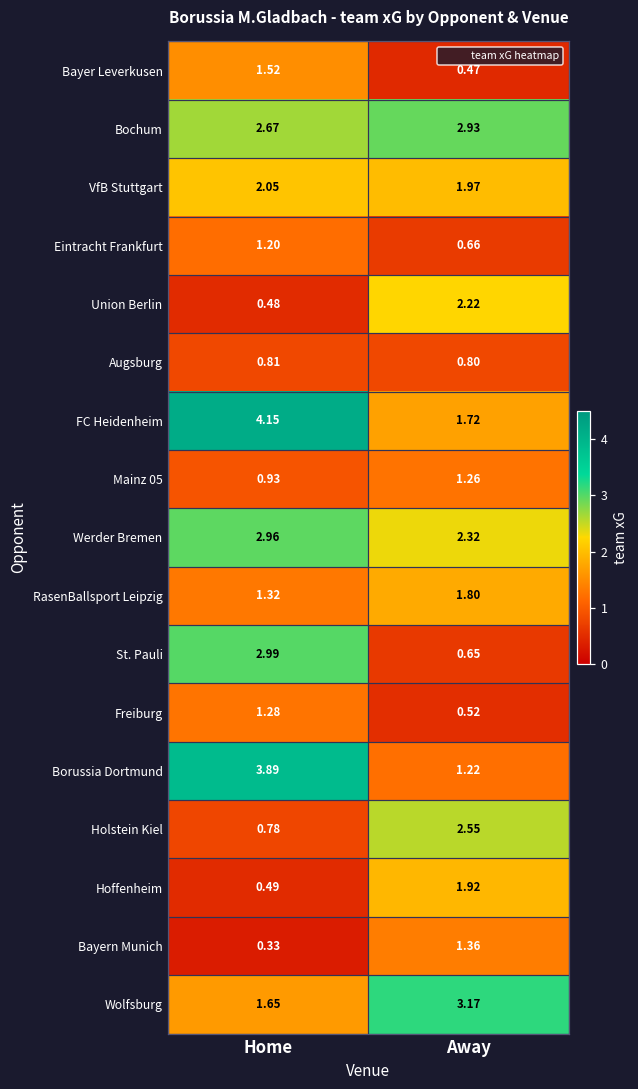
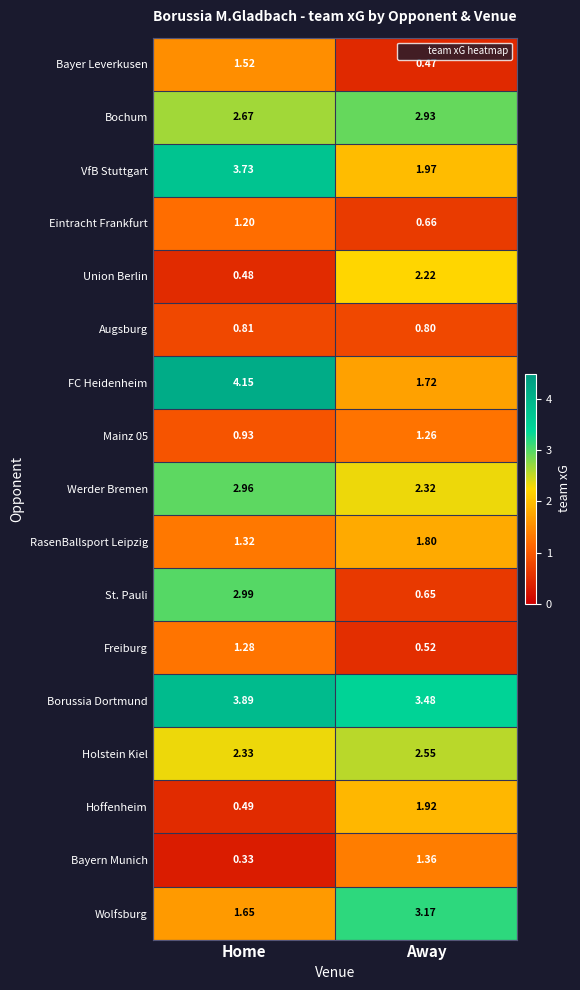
VfB Stuttgart, Home: 2.05 -> 3.73
Borussia Dortmund, Away: 1.22 -> 3.48
Holstein Kiel, Home: 0.78 -> 2.33
